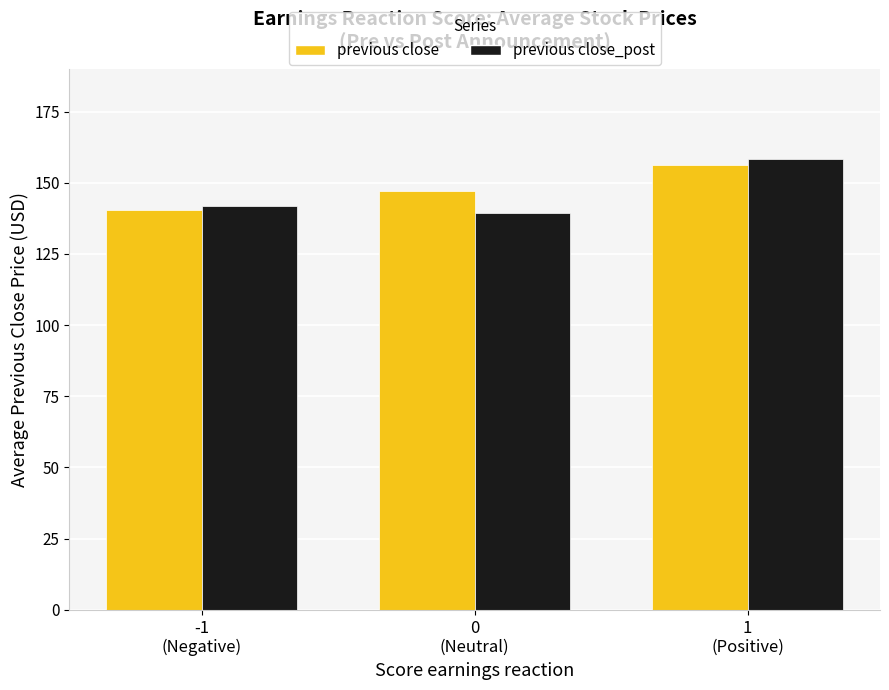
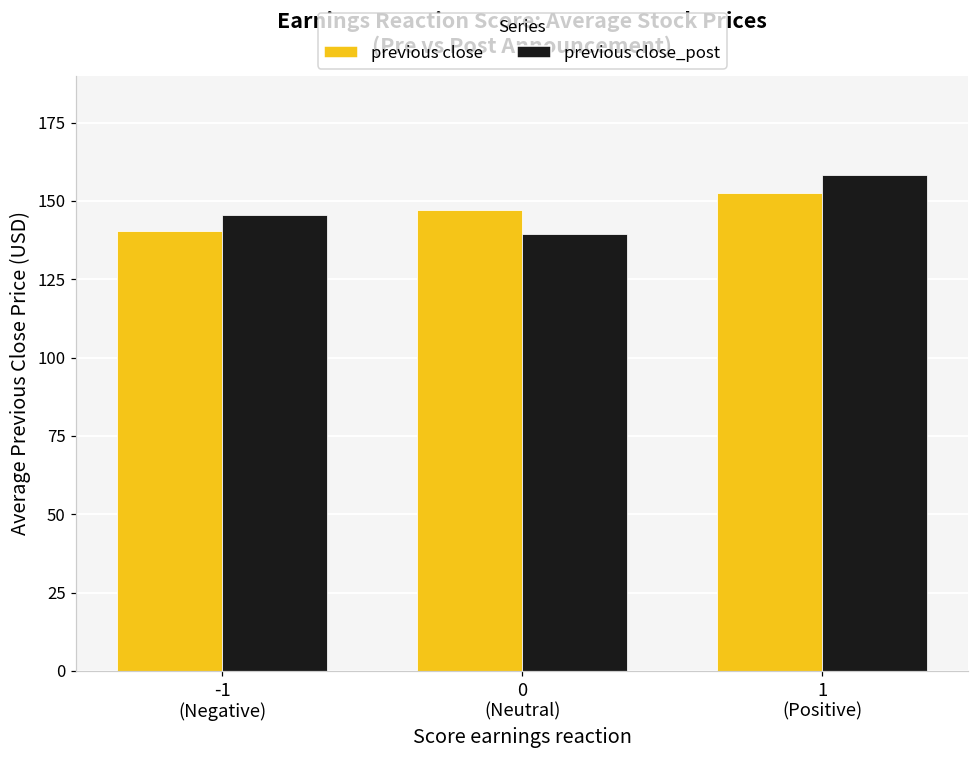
previous close_post, -1 (Negative): 142 -> 146
previous close, 1 (Positive): 156 -> 152
